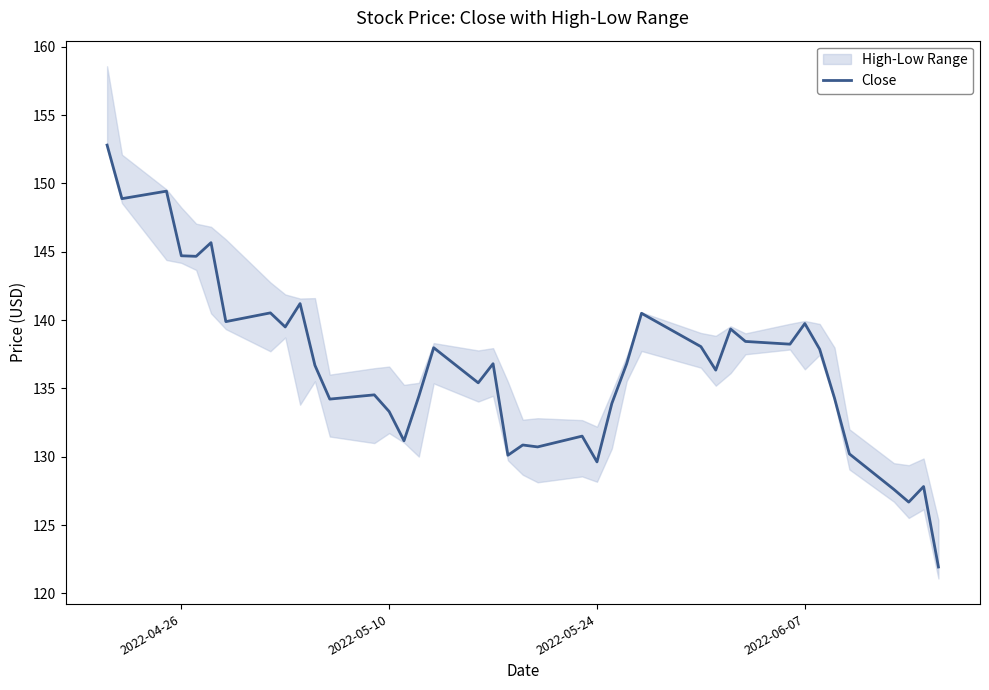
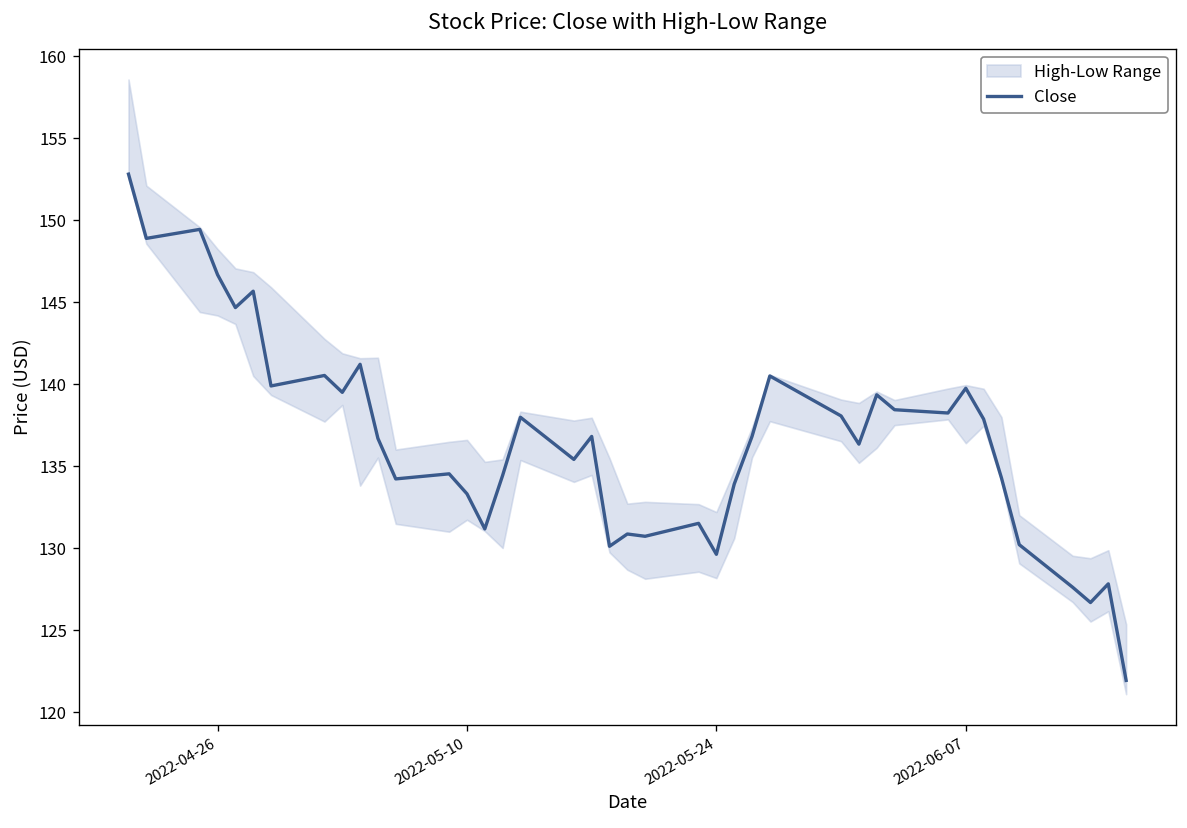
Close, 2022-04-26: 144.7 -> 146.7
